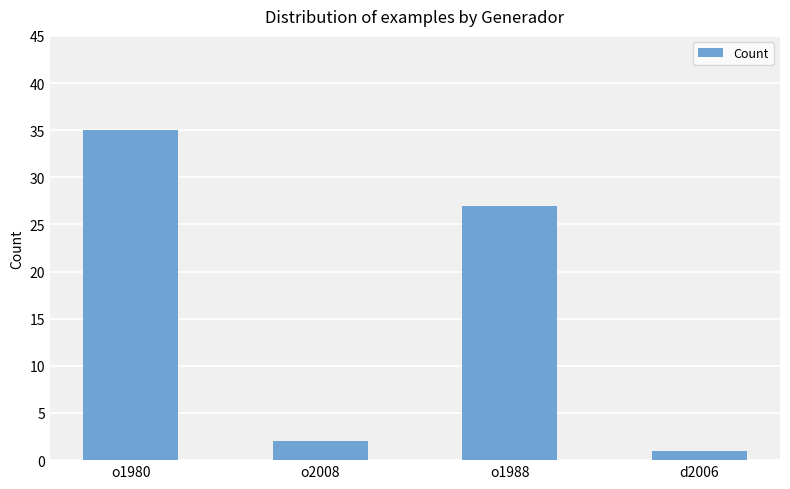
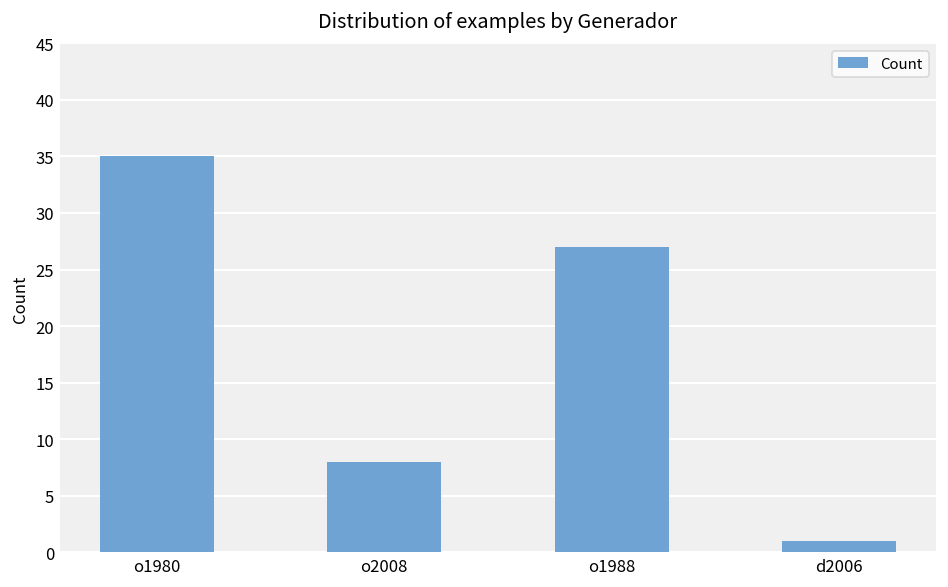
o2008: 2 -> 8
